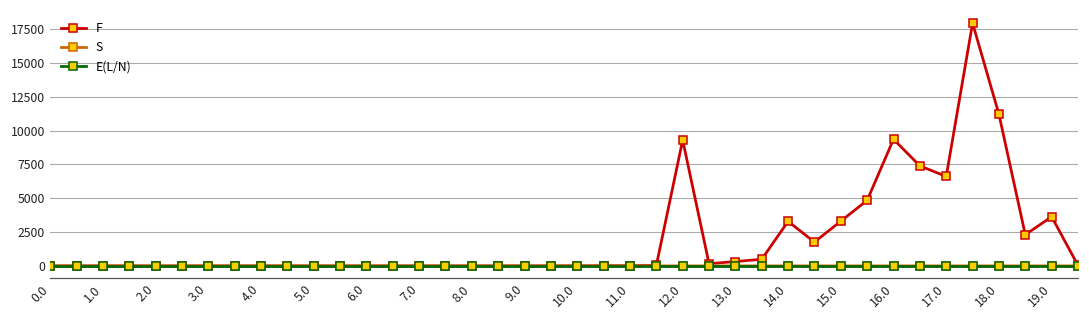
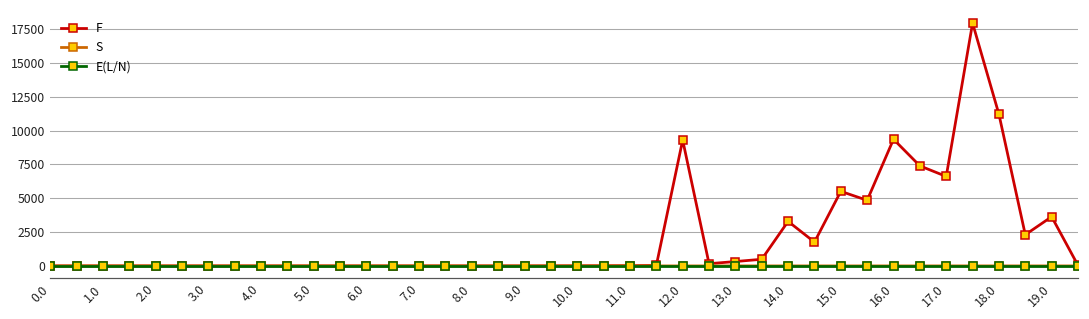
F, 15.0: 3300 -> 5500
